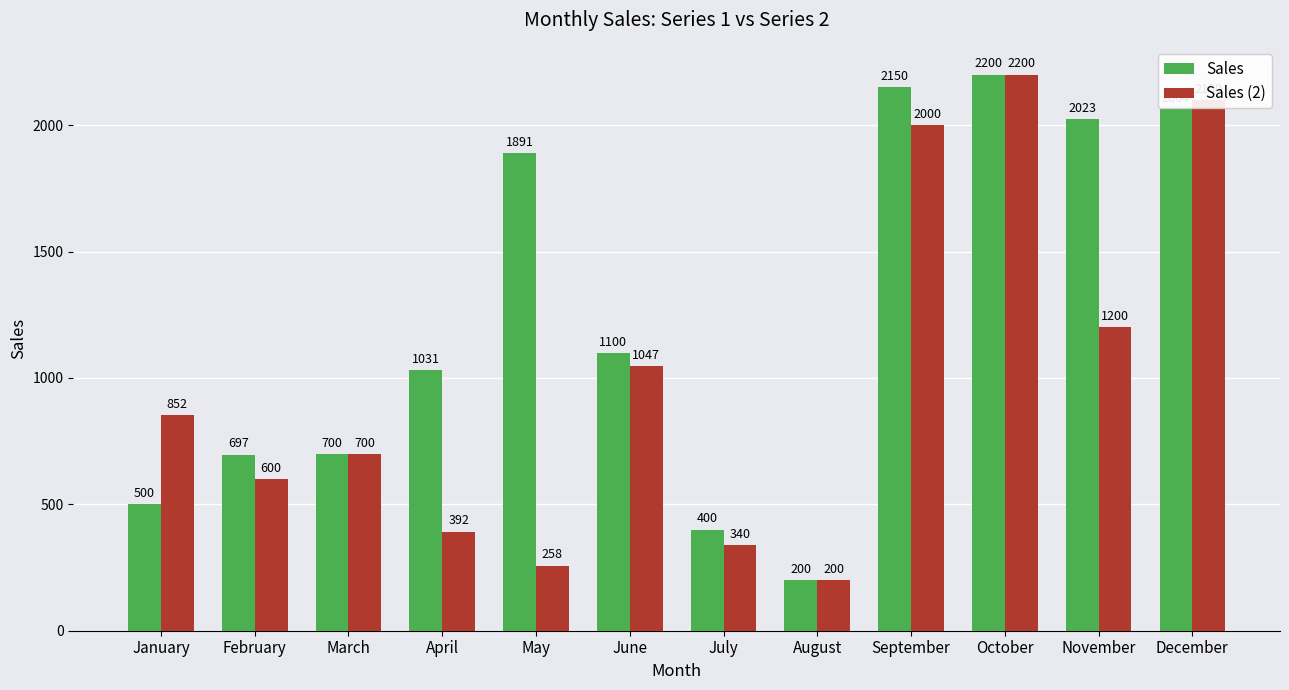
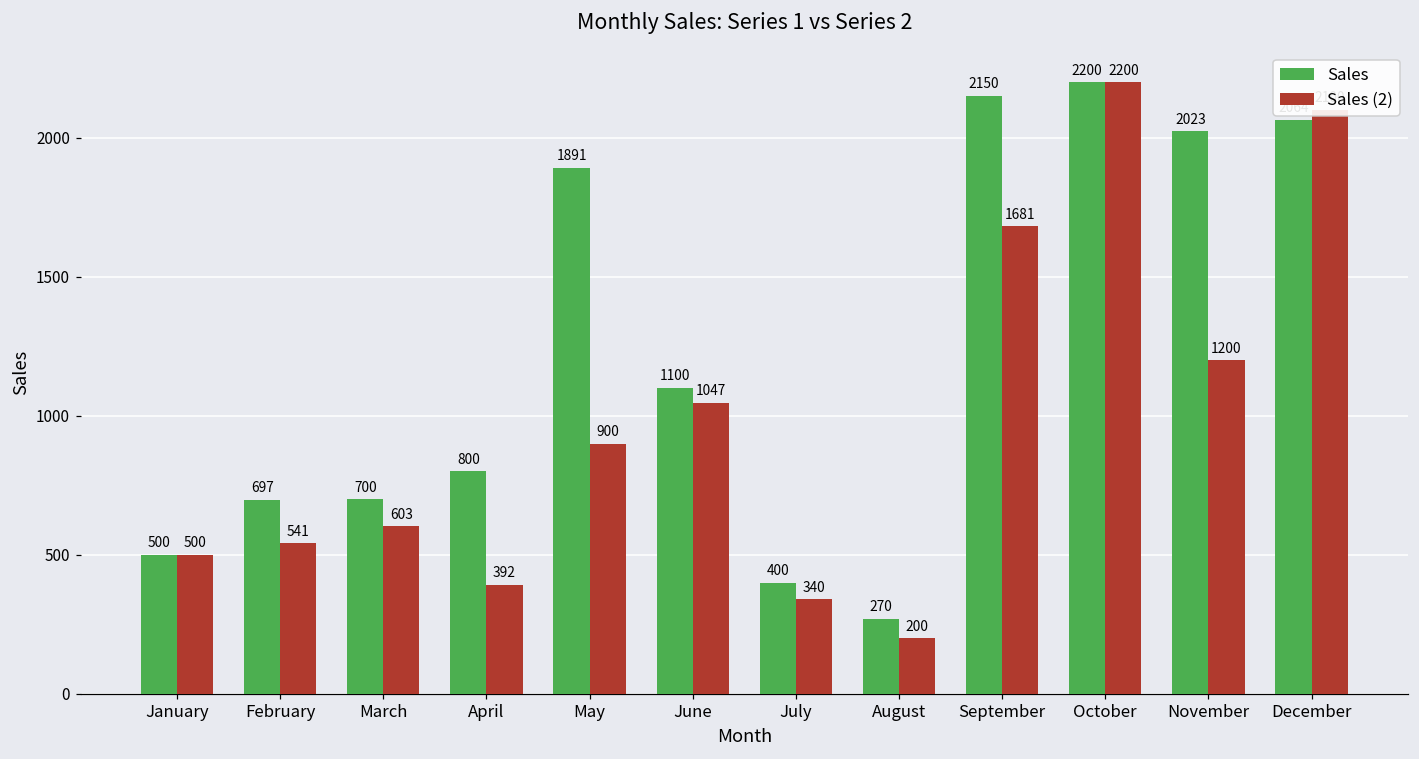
Sales (2), January: 852 -> 500
Sales (2), February: 600 -> 541
Sales (2), March: 700 -> 603
Sales, April: 1031 -> 800
Sales (2), May: 258 -> 900
Sales, August: 200 -> 270
Sales (2), September: 2000 -> 1681
